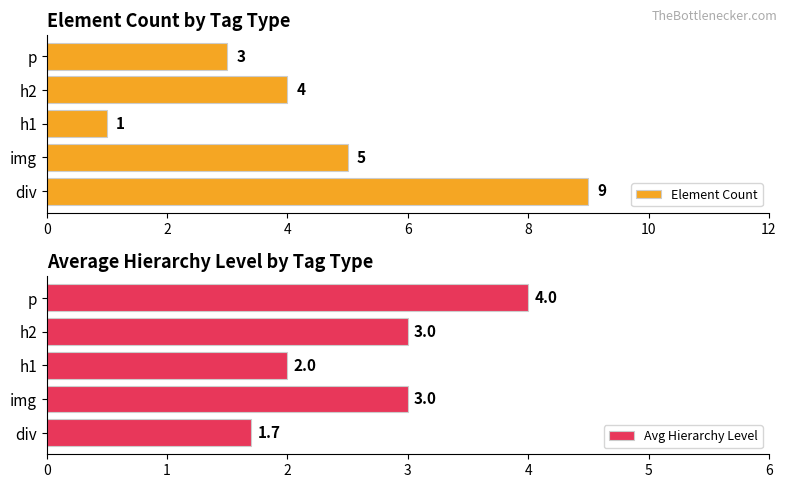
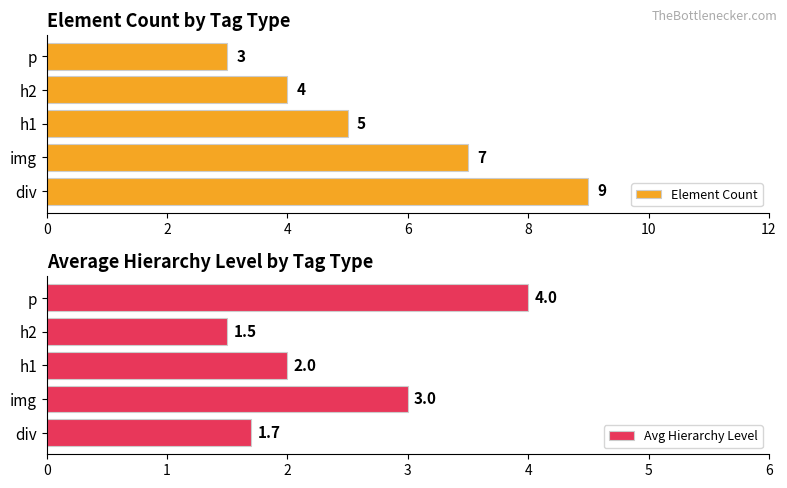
Element Count by Tag Type, h1: 1 -> 5
Element Count by Tag Type, img: 5 -> 7
Average Hierarchy Level by Tag Type, h2: 3.0 -> 1.5
